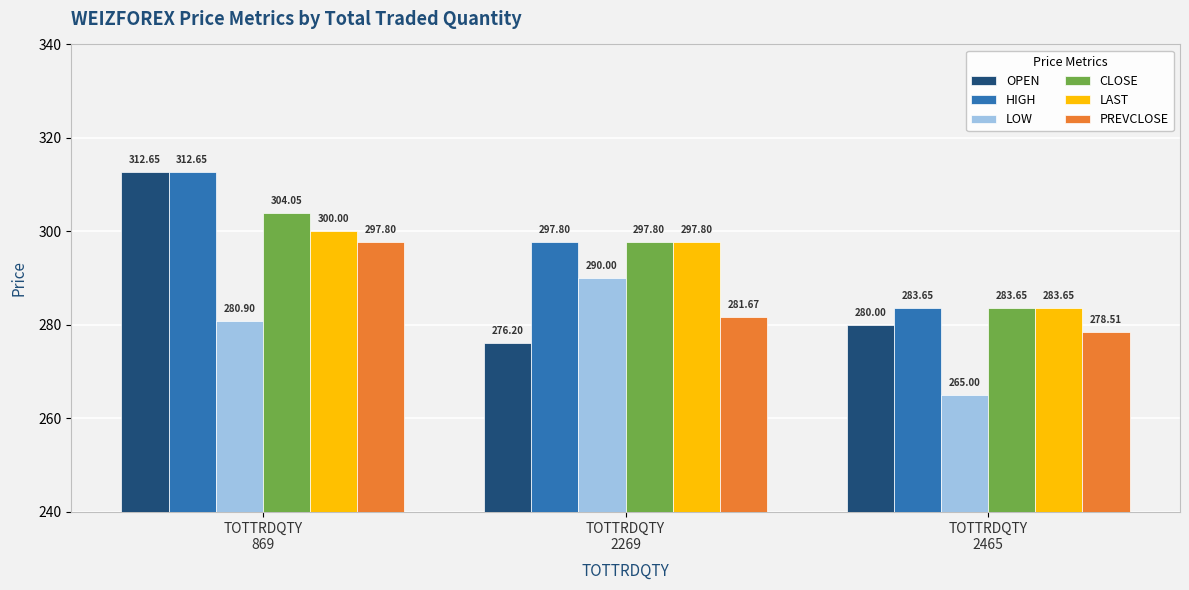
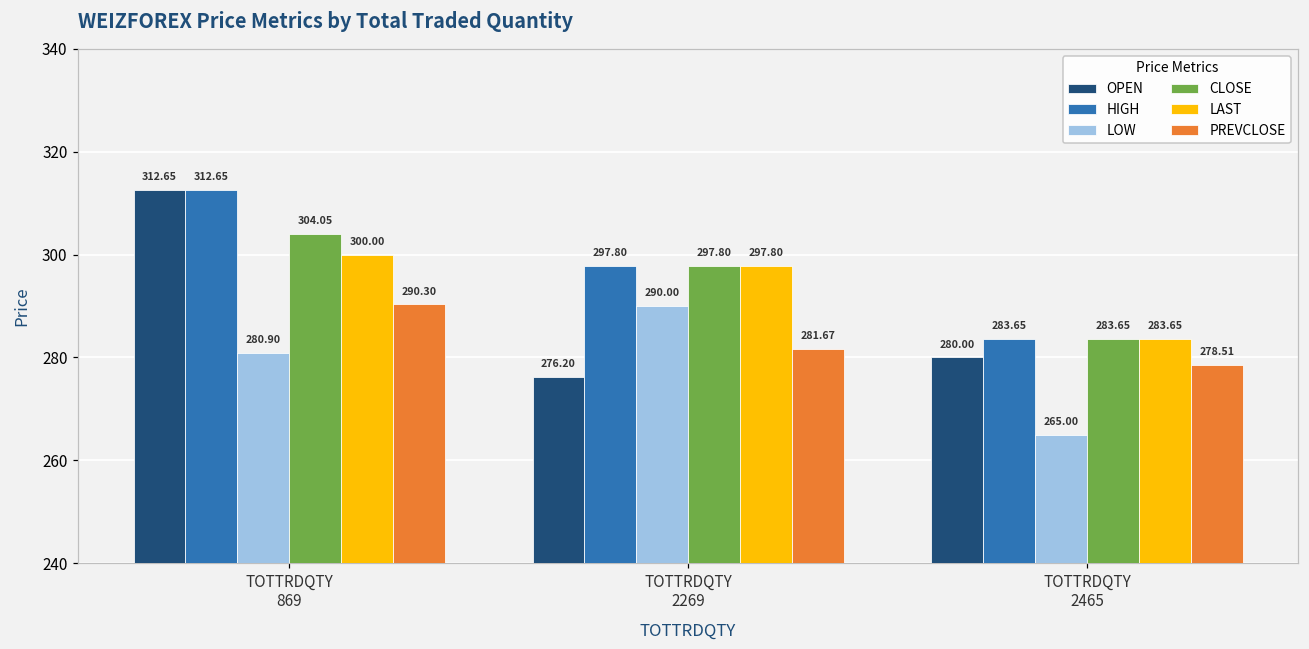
PREVCLOSE, TOTTRDQTY 869: 297.80 -> 290.30
